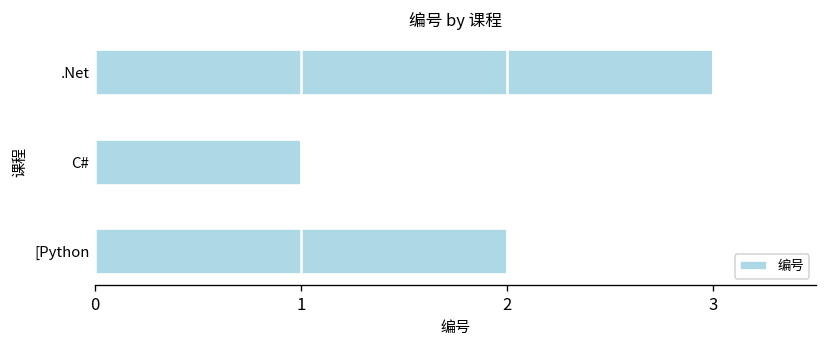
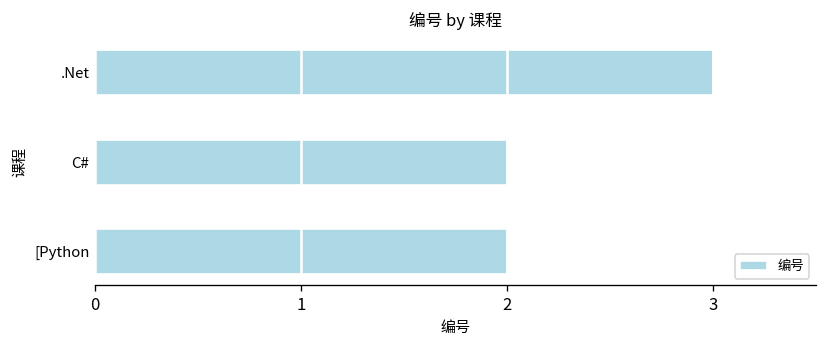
C#: 1 -> 2
